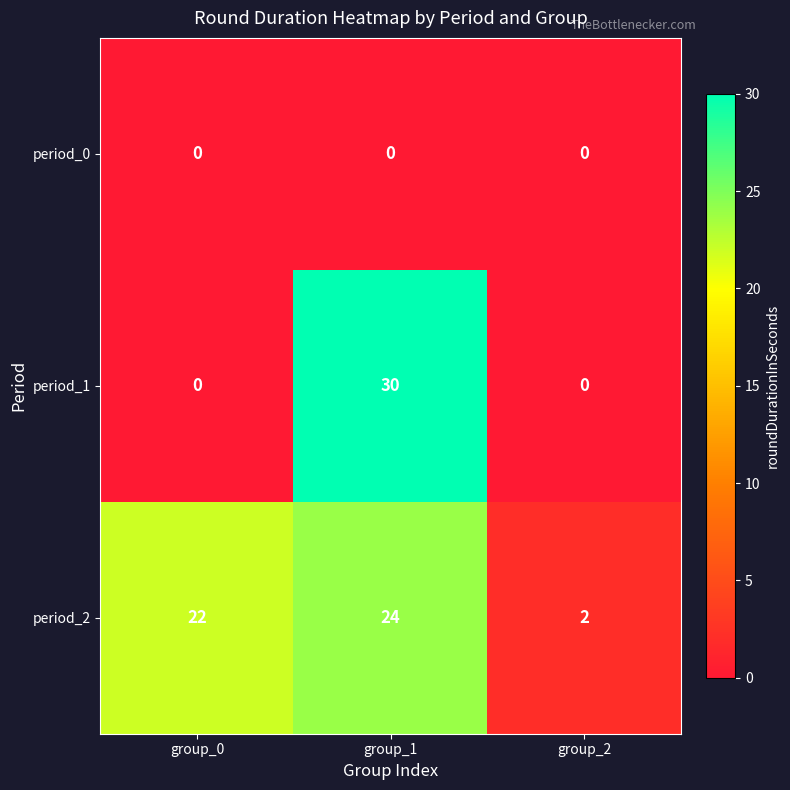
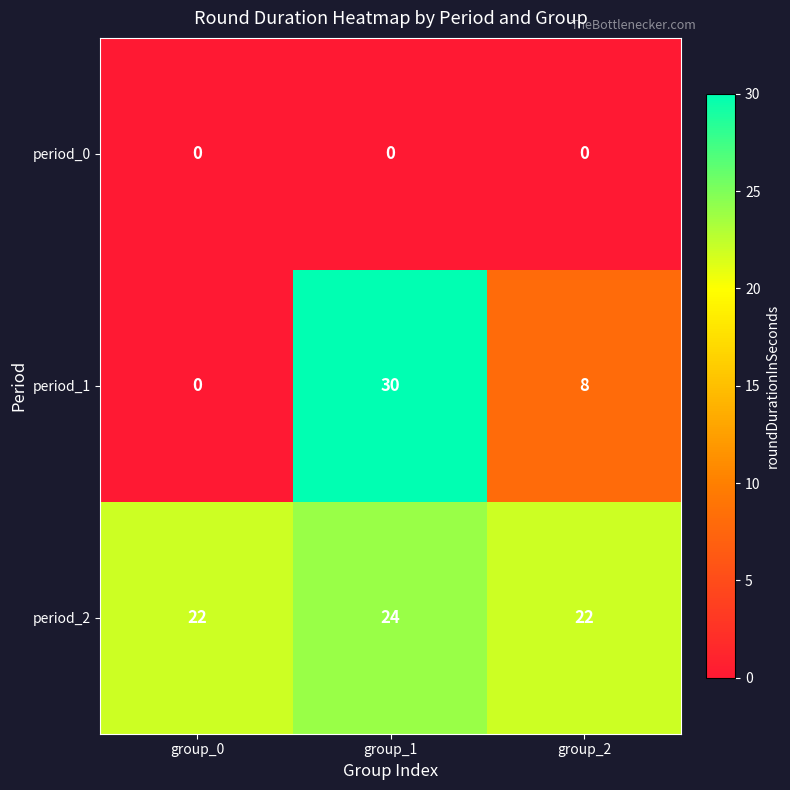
period_1, group_2: 0 -> 8
period_2, group_2: 2 -> 22
